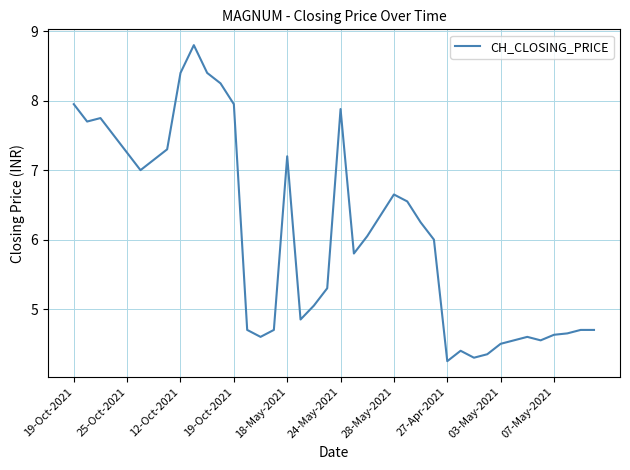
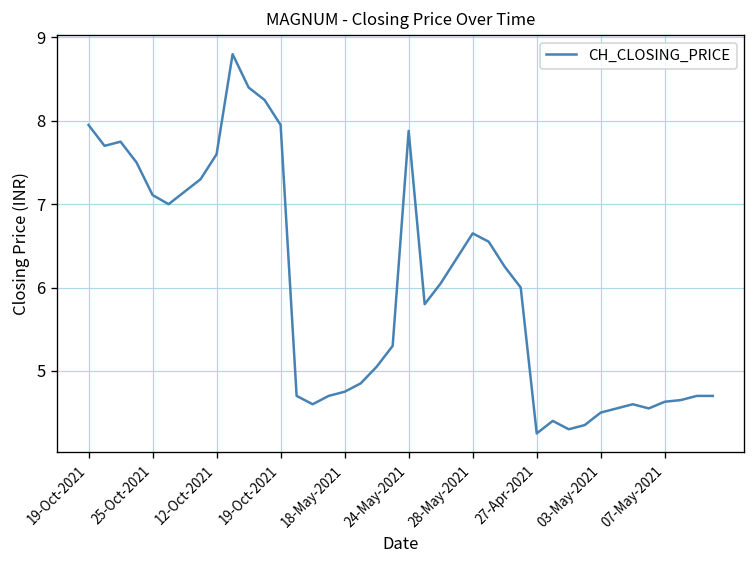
25-Oct-2021: 7.3 -> 7.1
12-Oct-2021: 8.4 -> 7.6
18-May-2021: 7.2 -> 4.8
